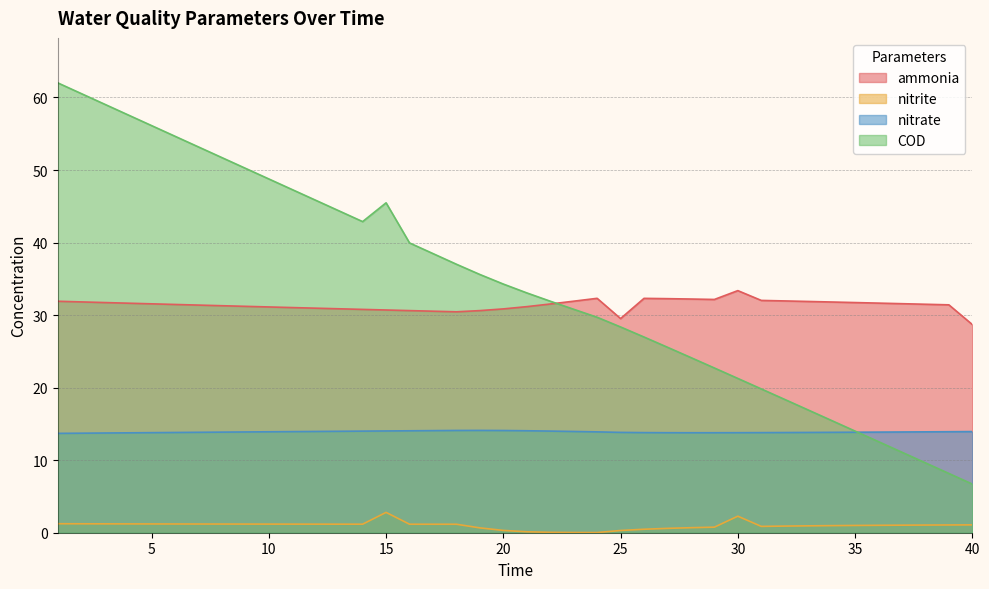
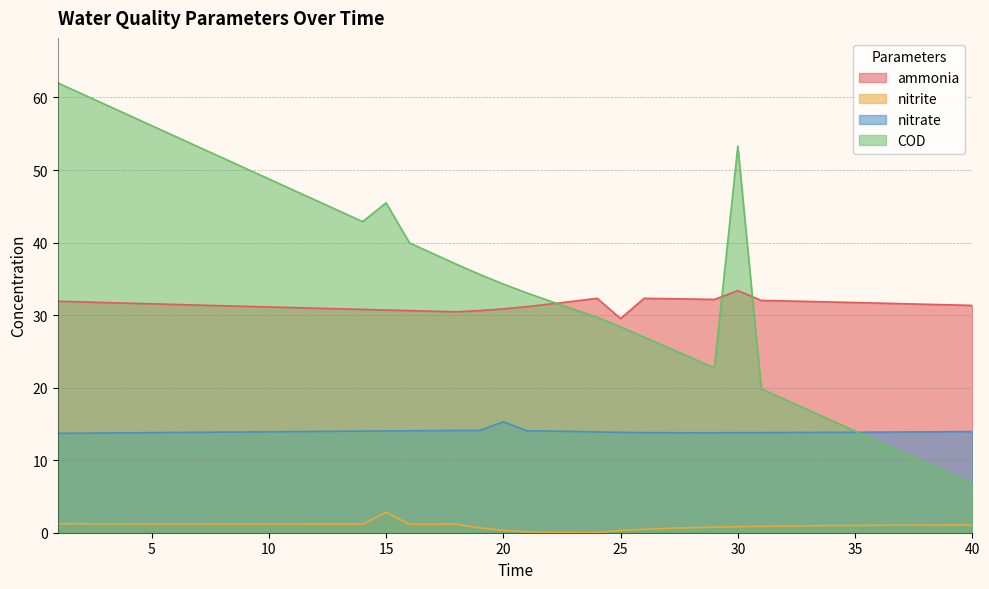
nitrate, 20: 14 -> 15
nitrite, 30: 2 -> 1
COD, 30: 21 -> 53
ammonia, 40: 29 -> 31
